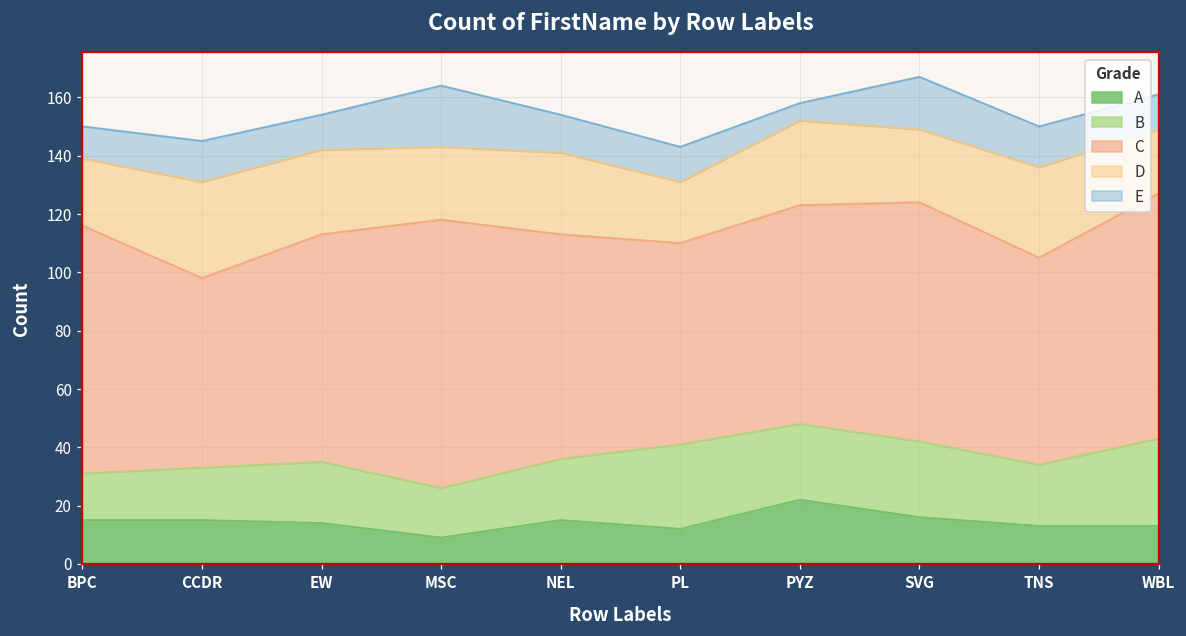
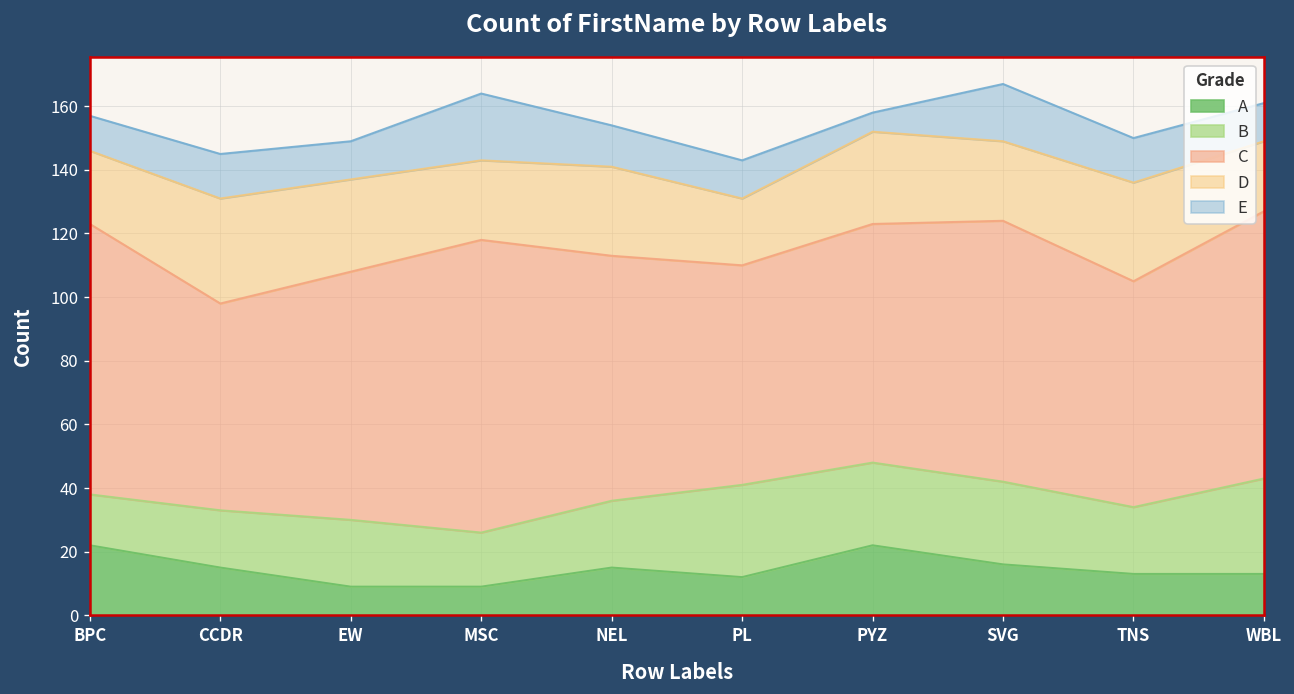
A, BPC: 15 -> 22
A, EW: 14 -> 9
